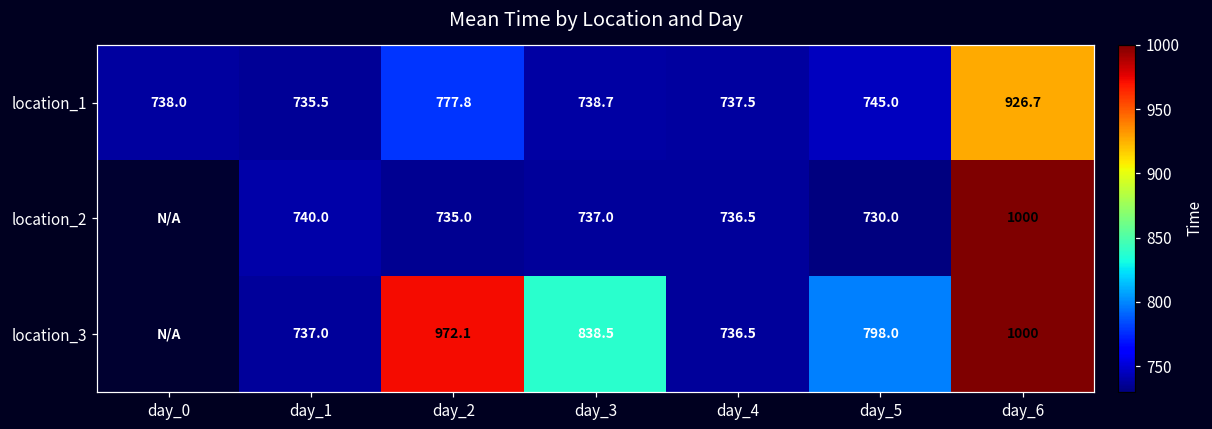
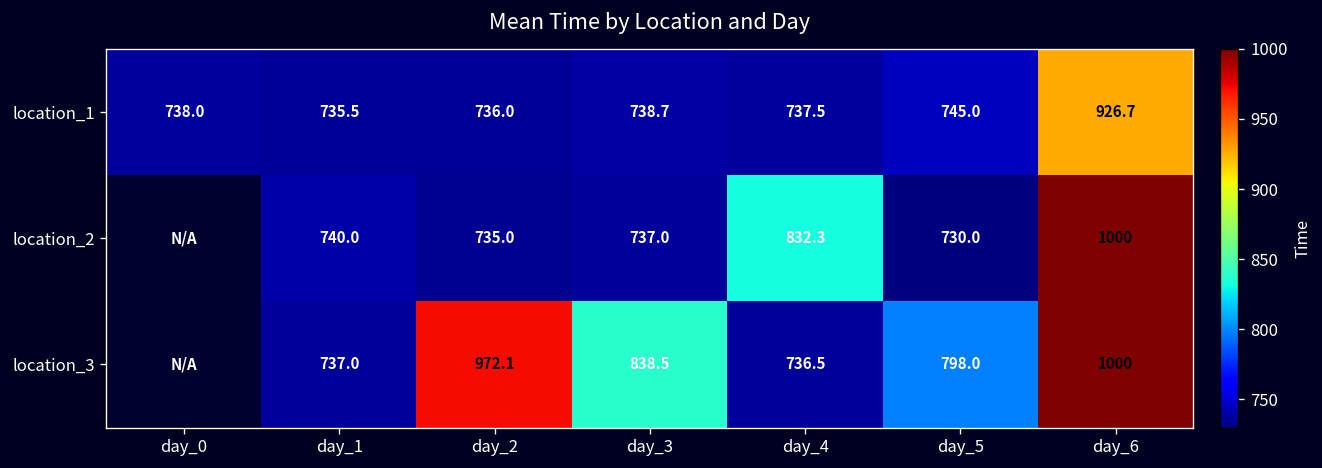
location_1, day_2: 777.8 -> 736.0
location_2, day_4: 736.5 -> 832.3
